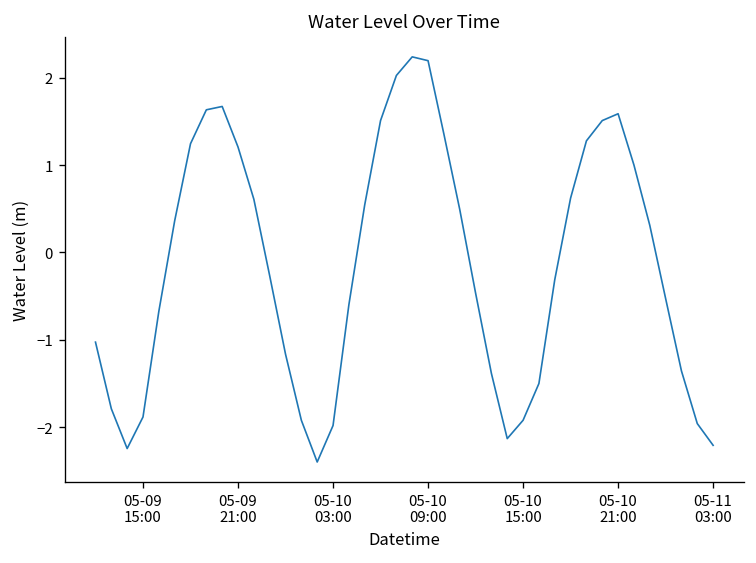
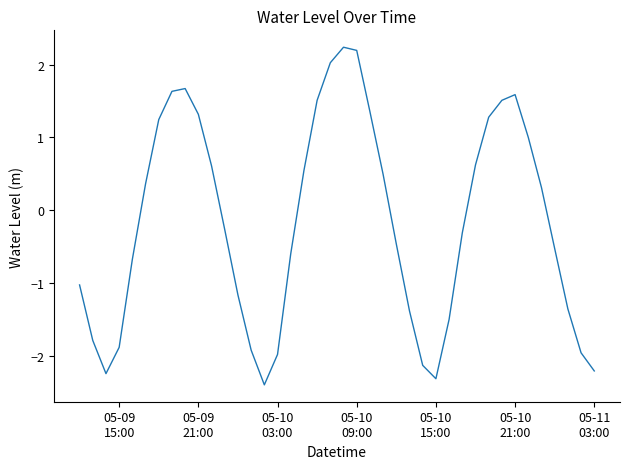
05-09 21:00: 1.2 -> 1.3
05-10 15:00: -1.9 -> -2.3
